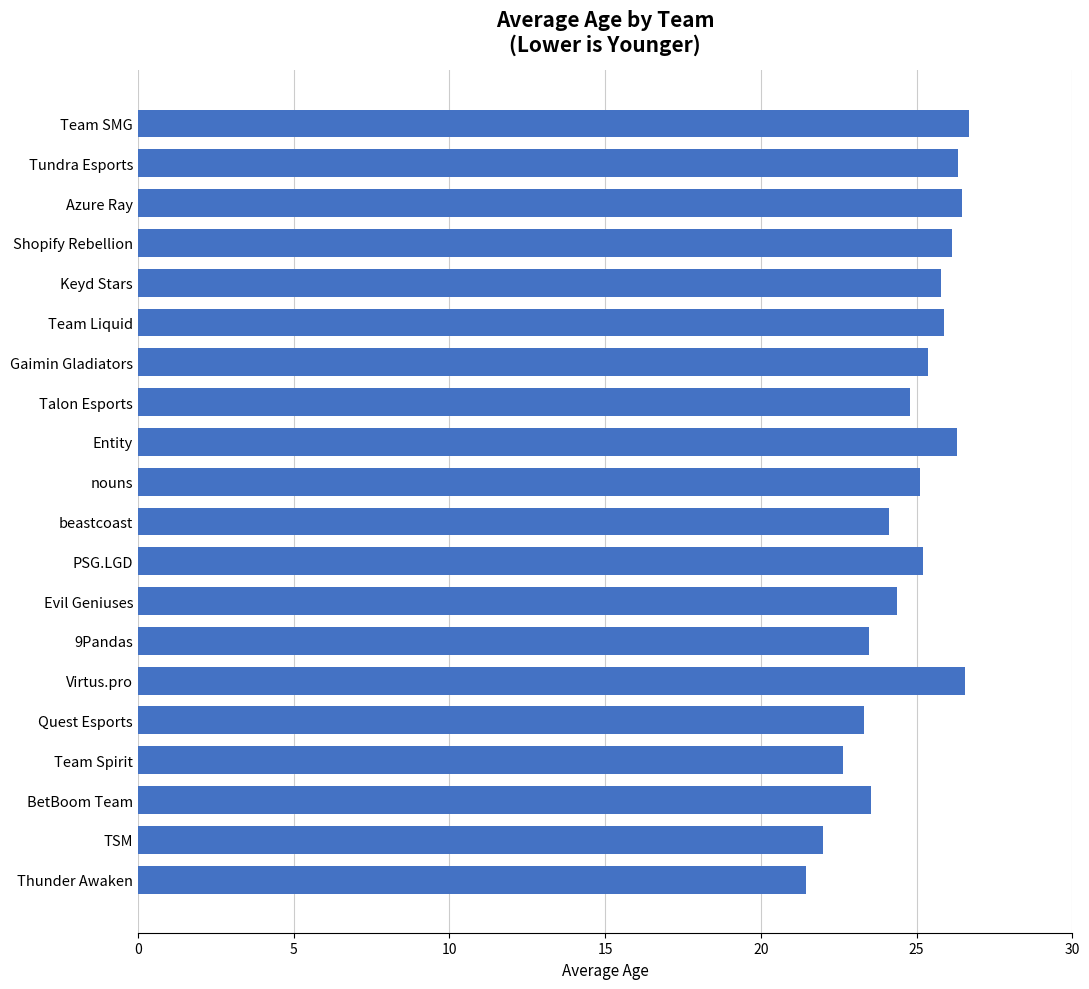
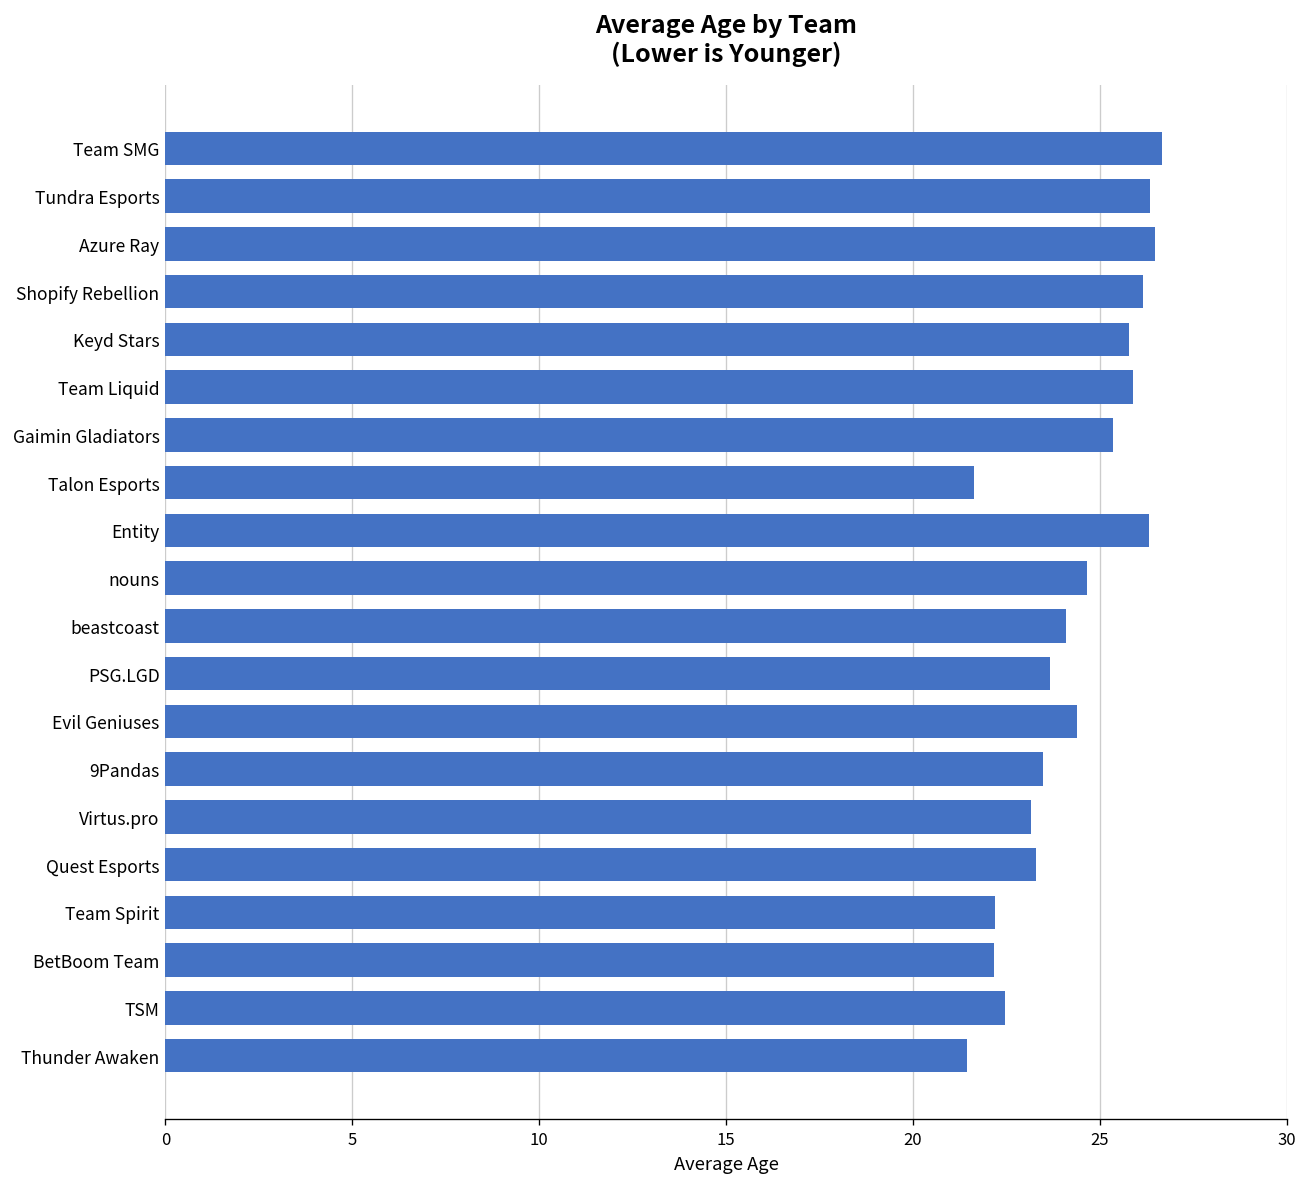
Talon Esports: 24.8 -> 21.6
nouns: 25.1 -> 24.6
PSG.LGD: 25.2 -> 23.7
Virtus.pro: 26.5 -> 23.2
Team Spirit: 22.6 -> 22.2
BetBoom Team: 23.5 -> 22.2
TSM: 22.0 -> 22.5
